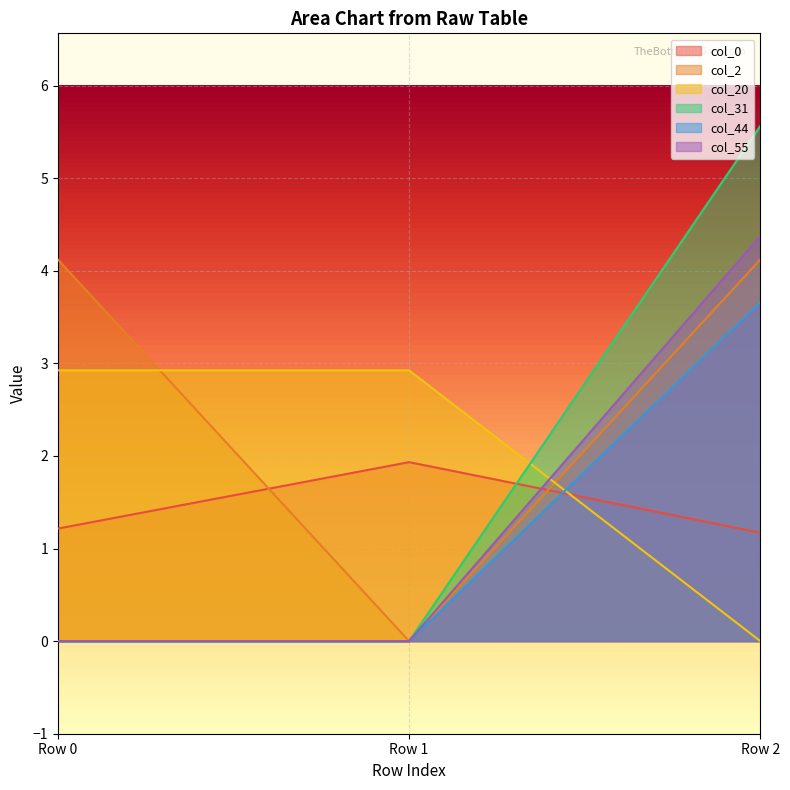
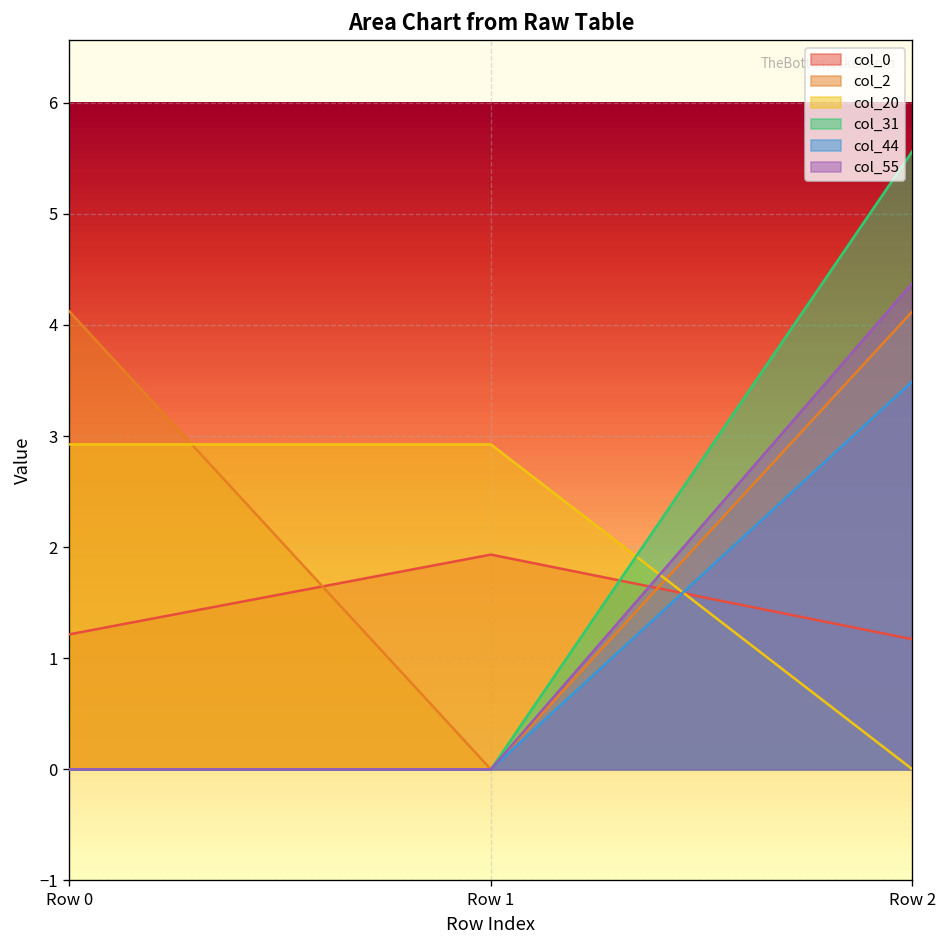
col_44, Row 2: 3.7 -> 3.5
